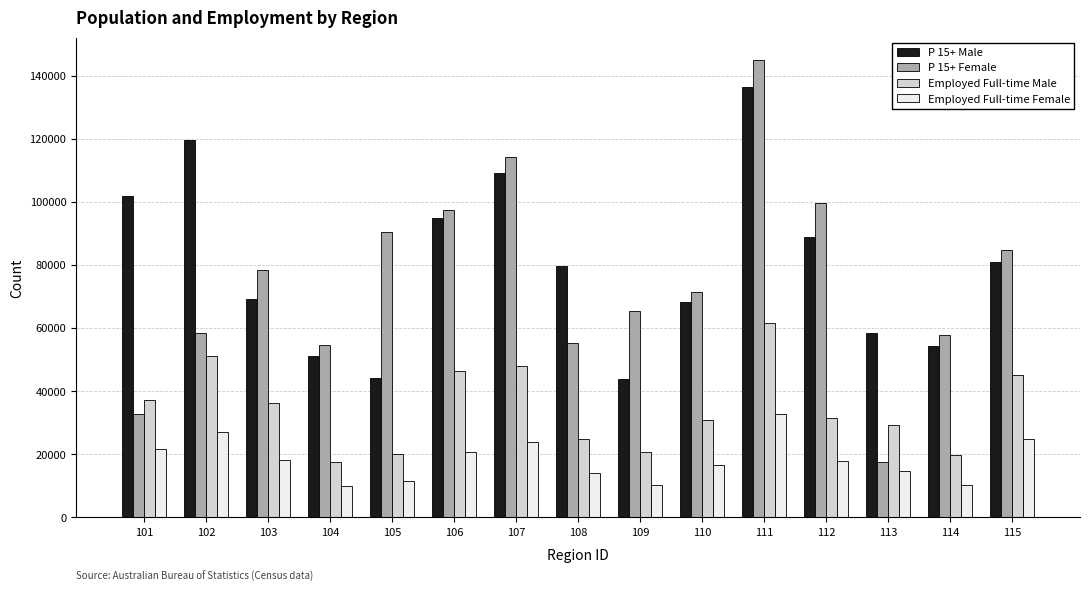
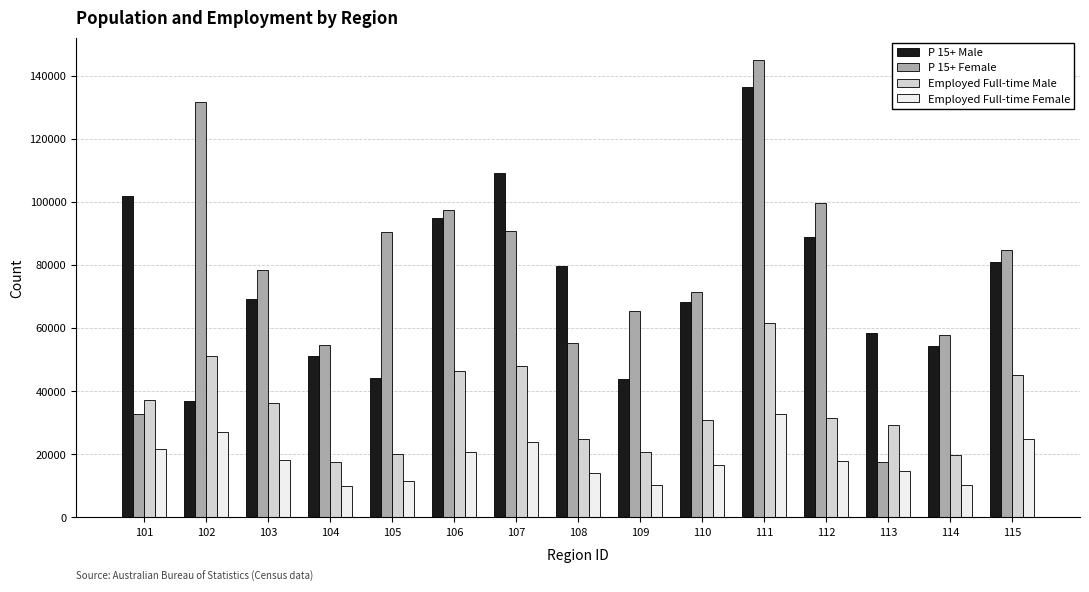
P 15+ Male, 102: 120000 -> 37000
P 15+ Female, 102: 59000 -> 132000
P 15+ Female, 107: 114000 -> 91000
